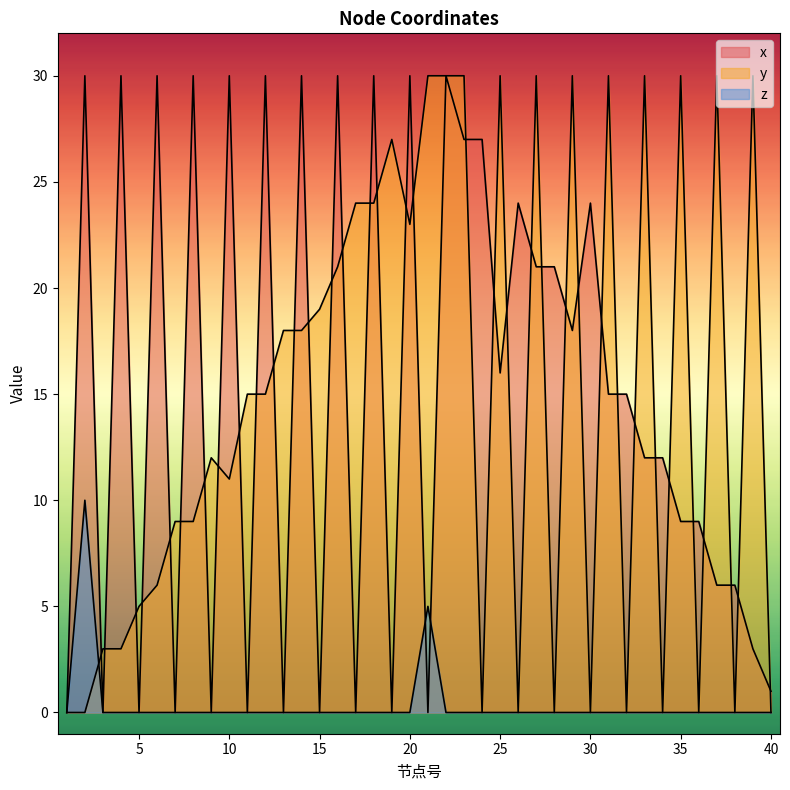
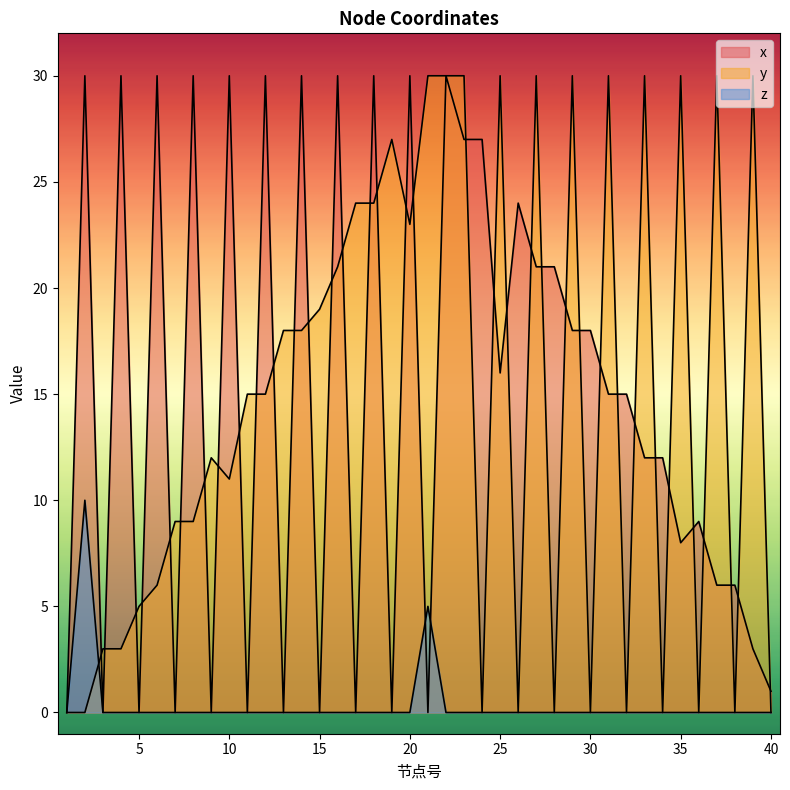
x, 30: 24 -> 18
x, 35: 9 -> 8
